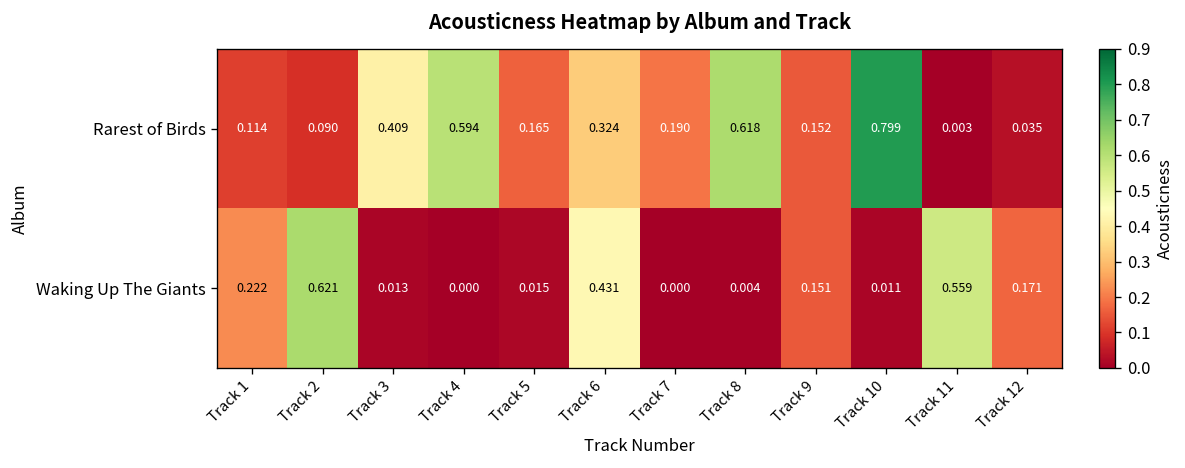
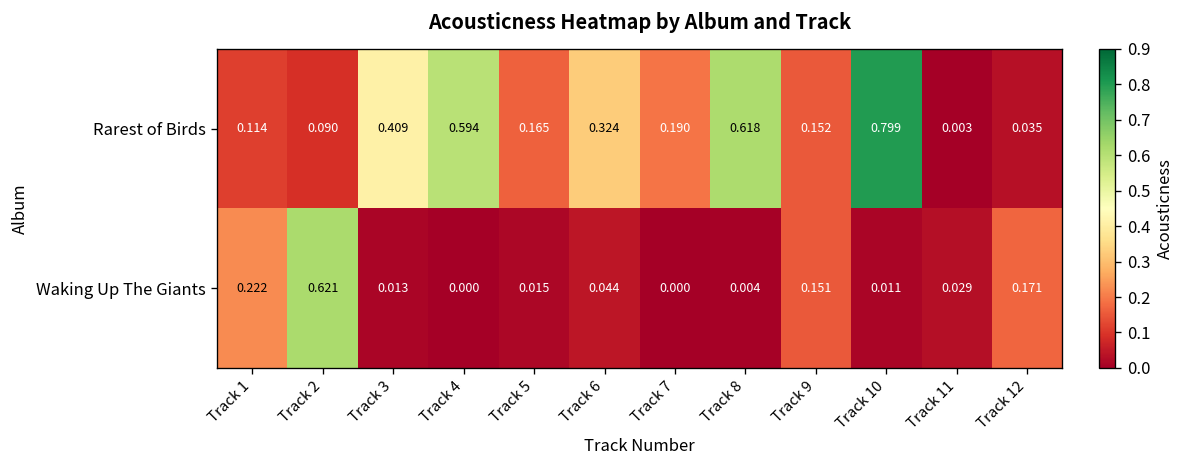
Waking Up The Giants, Track 6: 0.431 -> 0.044
Waking Up The Giants, Track 11: 0.559 -> 0.029
